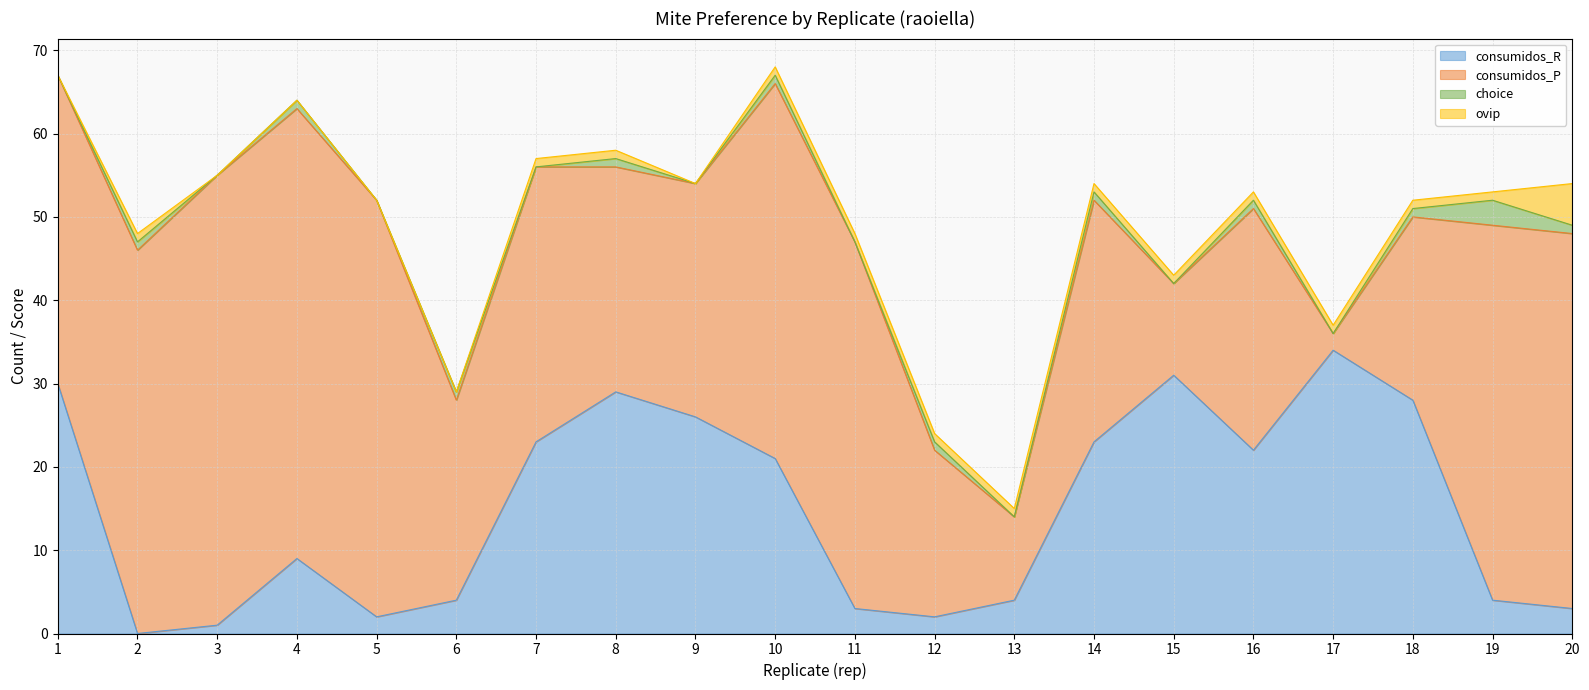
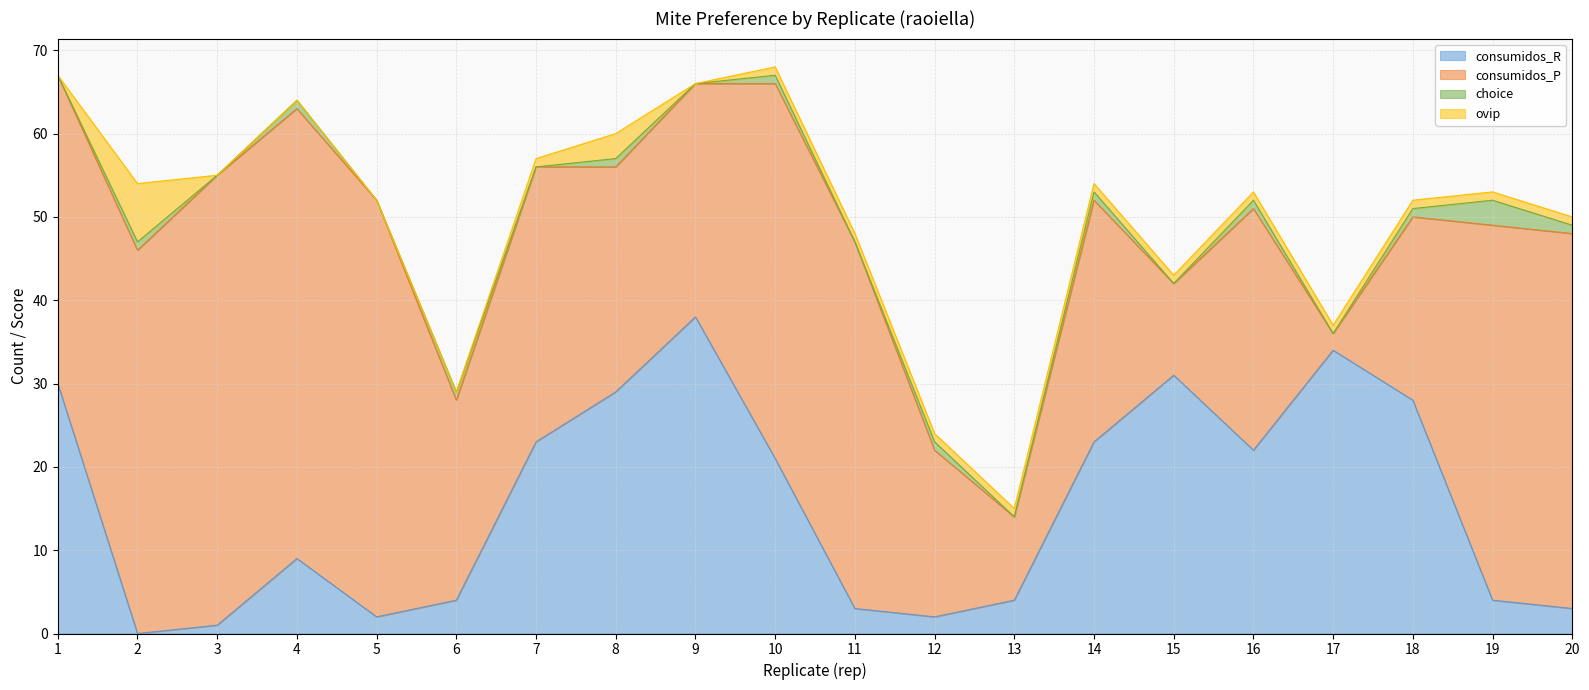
ovip, 2: 1 -> 7
ovip, 8: 1 -> 3
consumidos_R, 9: 26 -> 38
ovip, 20: 5 -> 1
